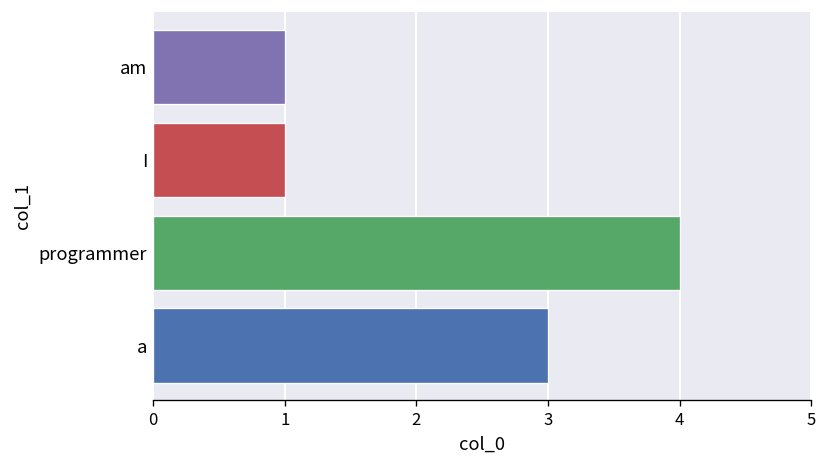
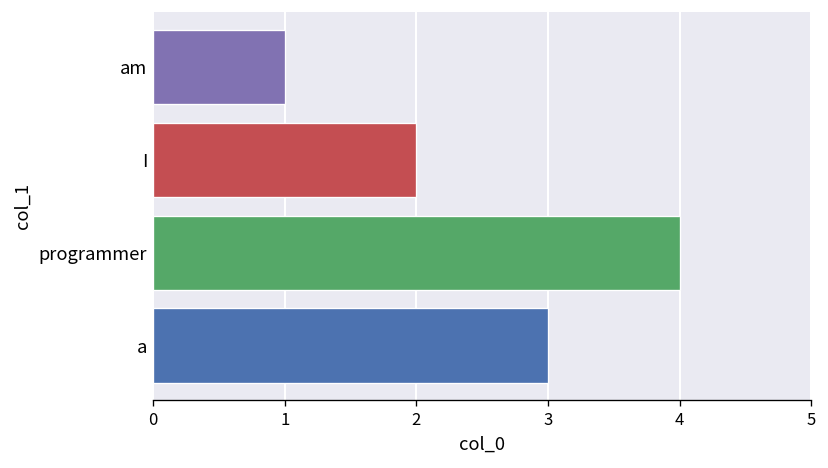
I: 1 -> 2
